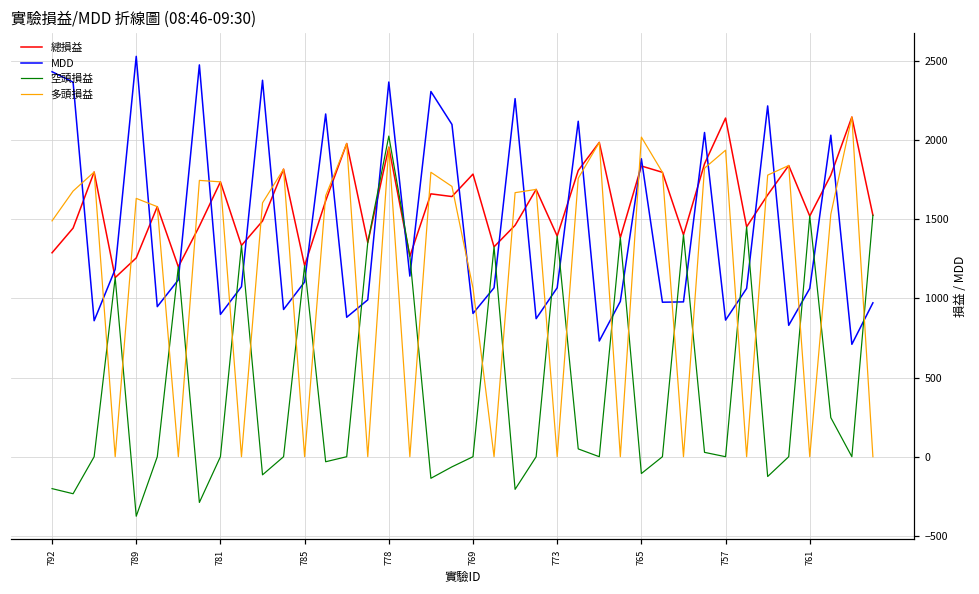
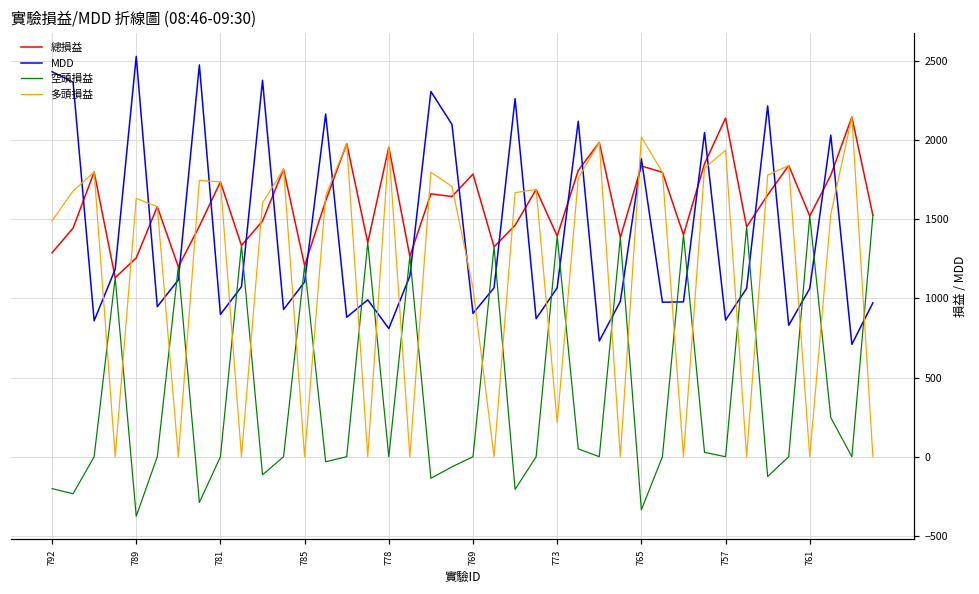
MDD, 778: 2370 -> 810
空頭損益, 778: 2030 -> 0
多頭損益, 773: 0 -> 210
空頭損益, 765: -110 -> -340
